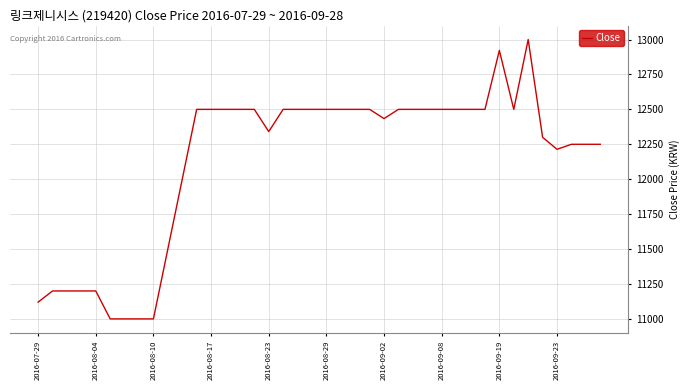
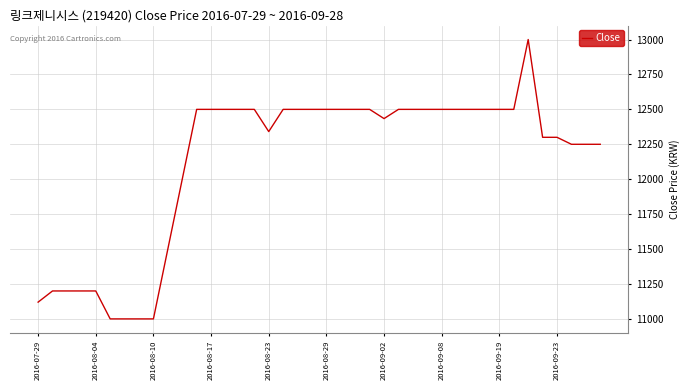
2016-09-19: 12920 -> 12500
2016-09-23: 12210 -> 12300
